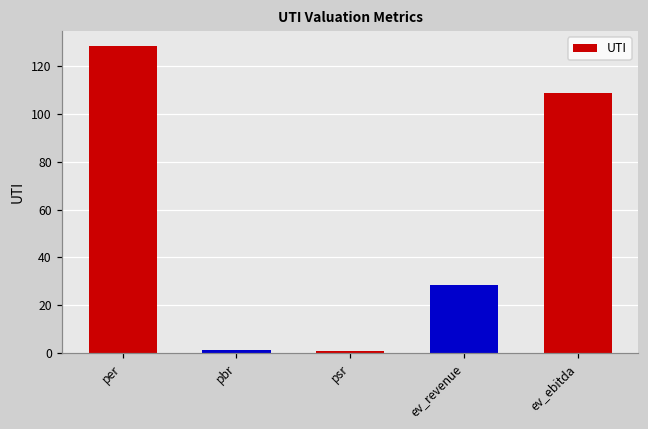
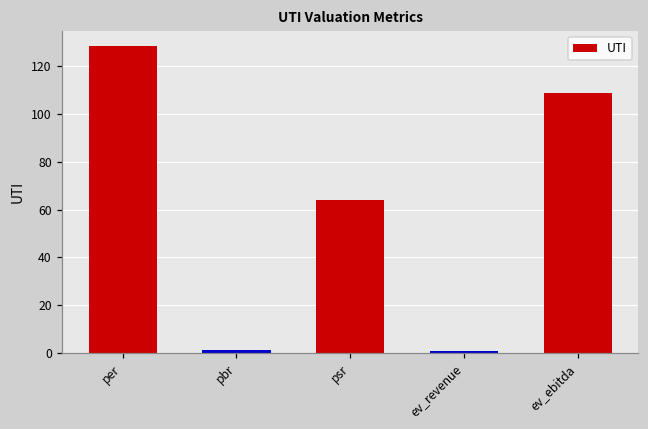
psr: 1 -> 64
ev_revenue: 28 -> 1
